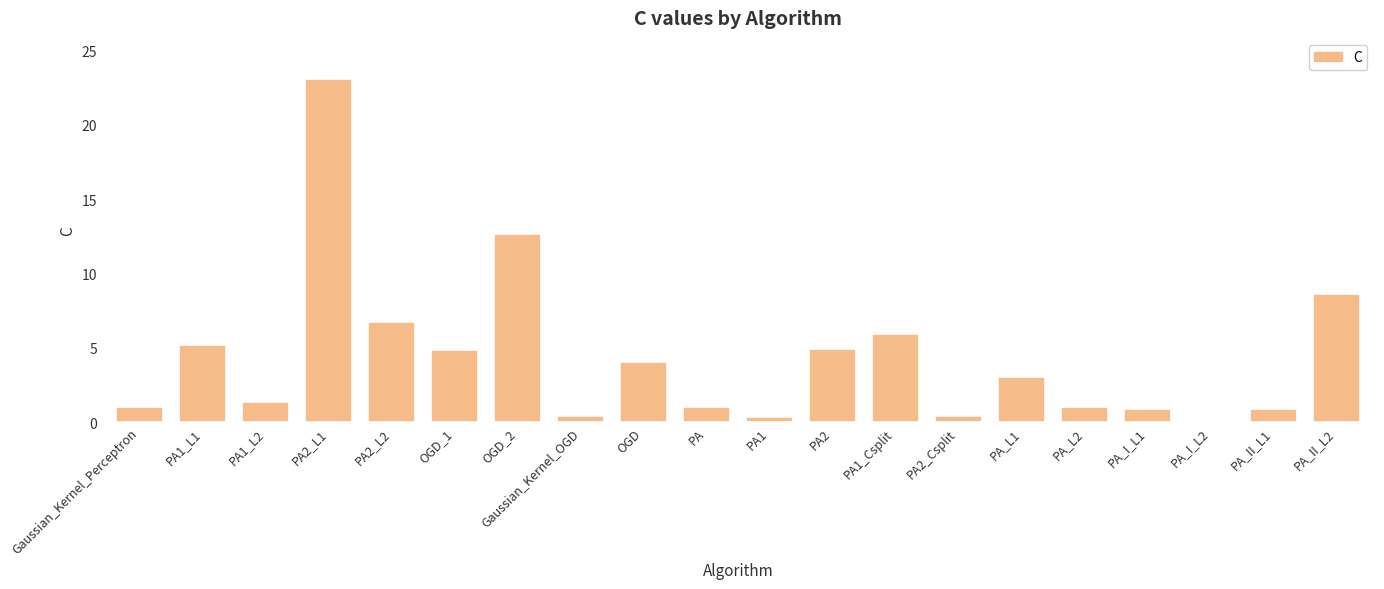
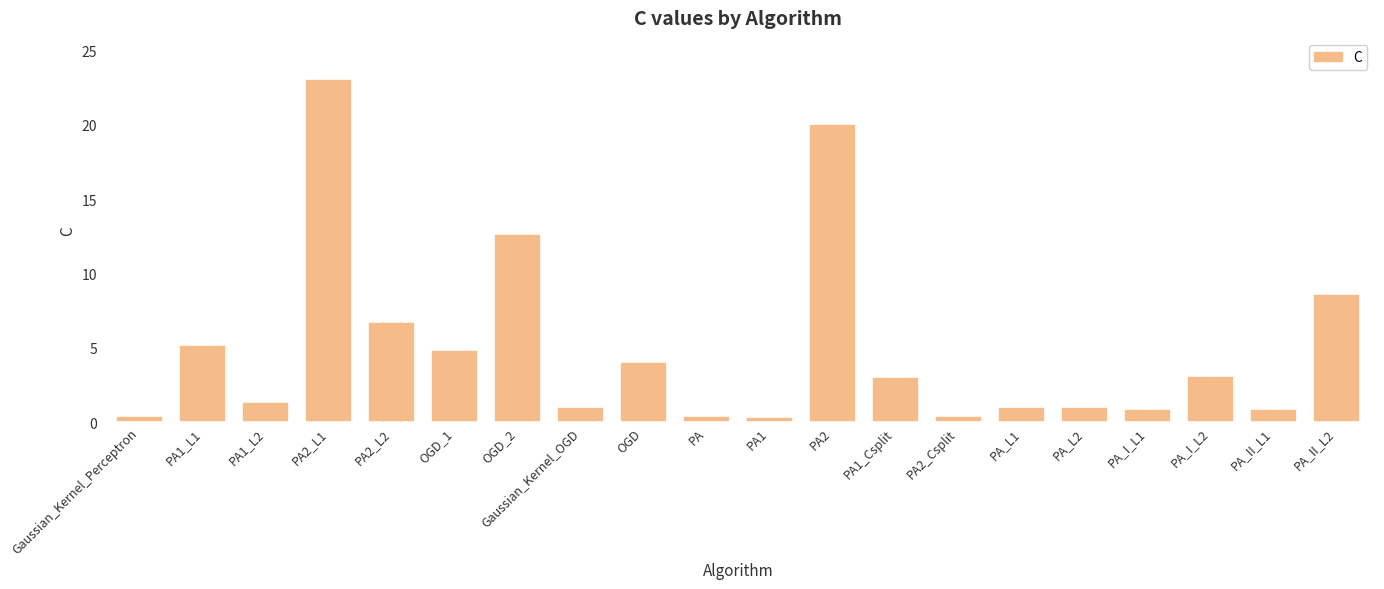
Gaussian_Kernel_Perceptron: 1.0 -> 0.4
Gaussian_Kernel_OGD: 0.4 -> 1.0
PA: 1.0 -> 0.4
PA2: 4.9 -> 20.0
PA1_Csplit: 5.9 -> 3.0
PA_L1: 3 -> 1
PA_I_L2: 0.1 -> 3.1
